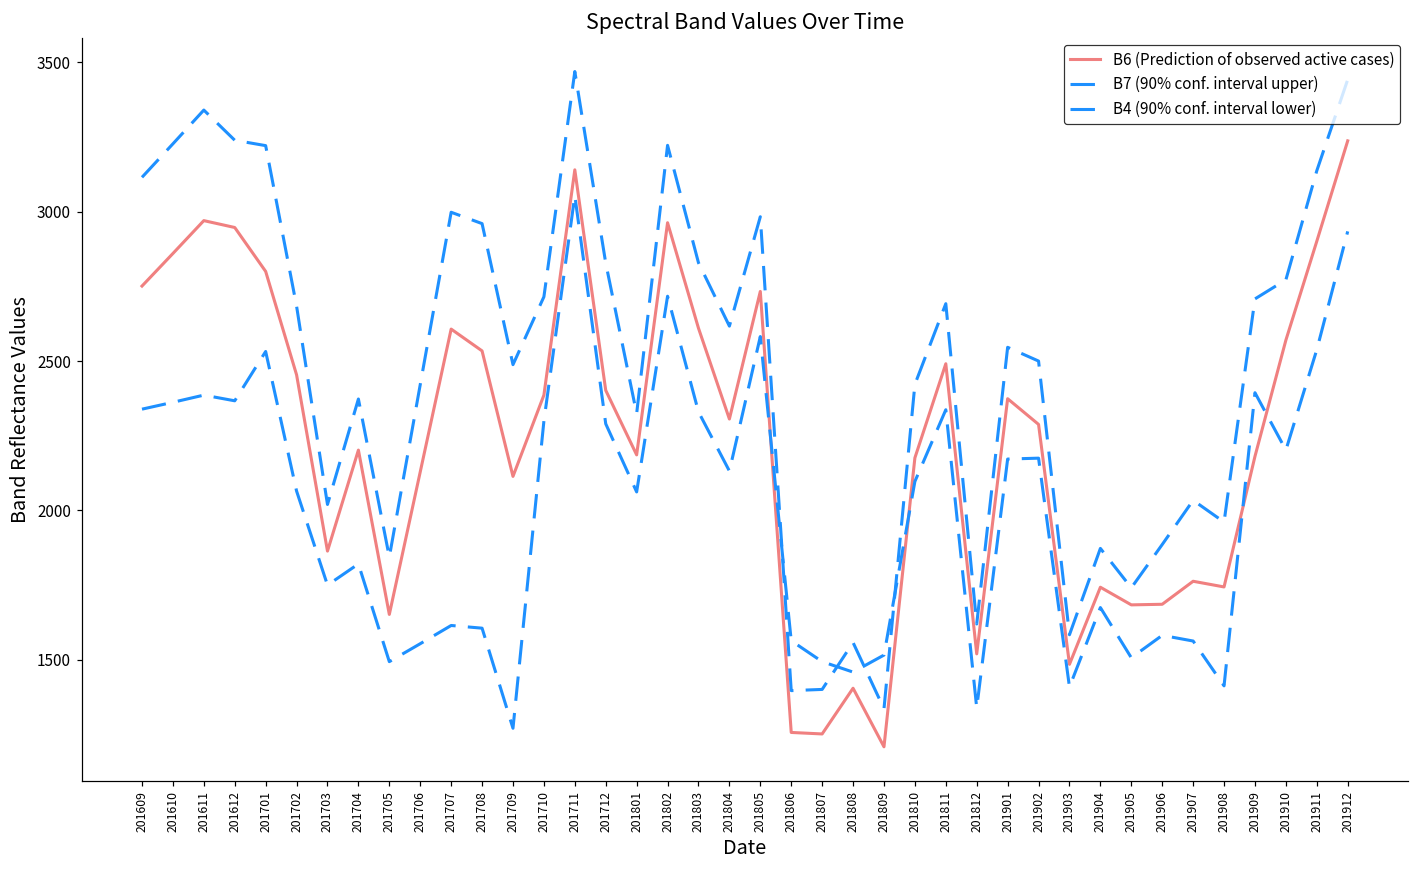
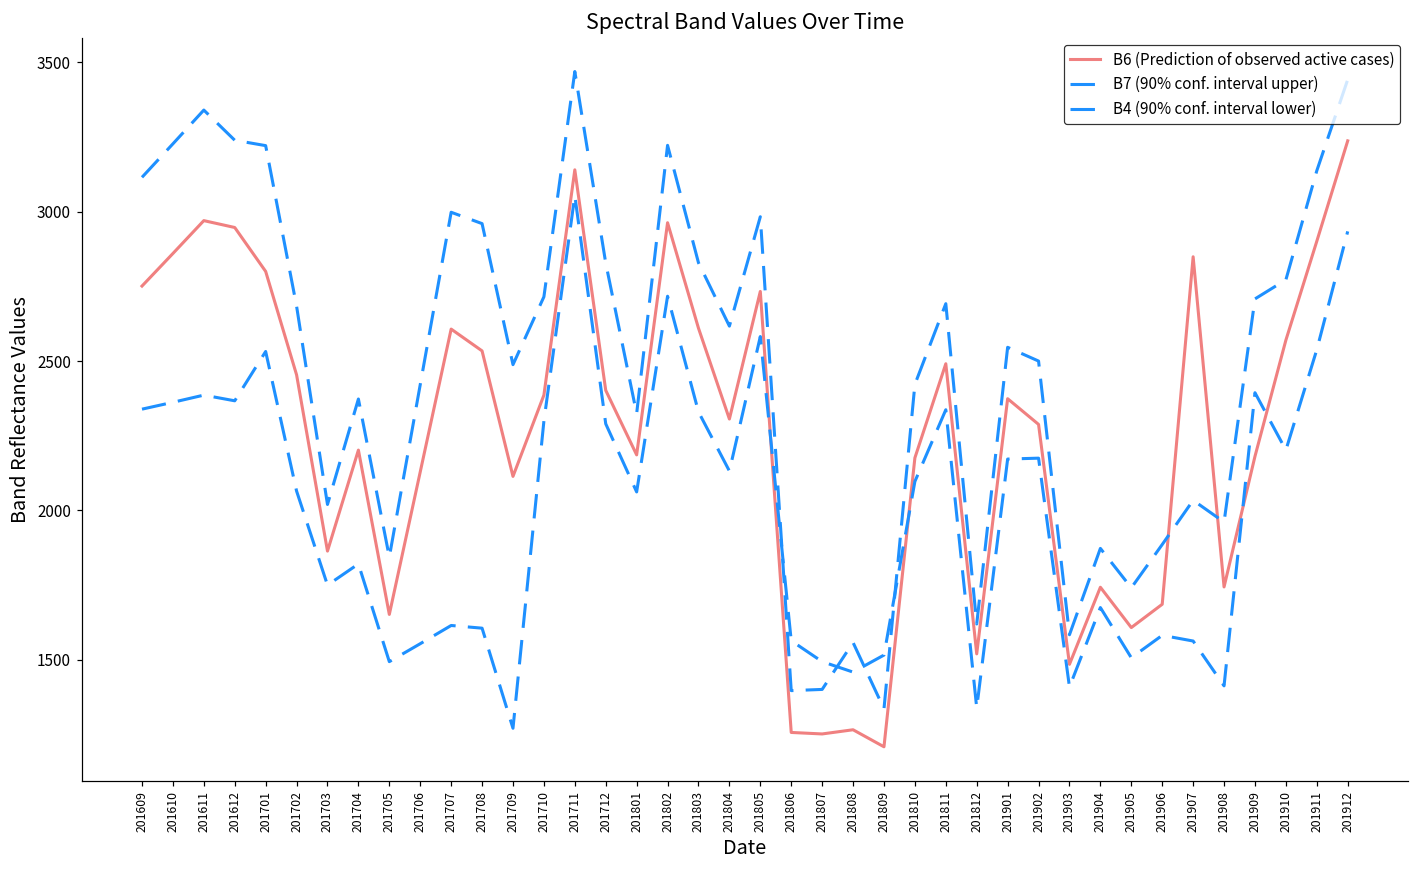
B6 (Prediction of observed active cases), 201808: 1410 -> 1270
B6 (Prediction of observed active cases), 201905: 1680 -> 1610
B6 (Prediction of observed active cases), 201907: 1760 -> 2850
